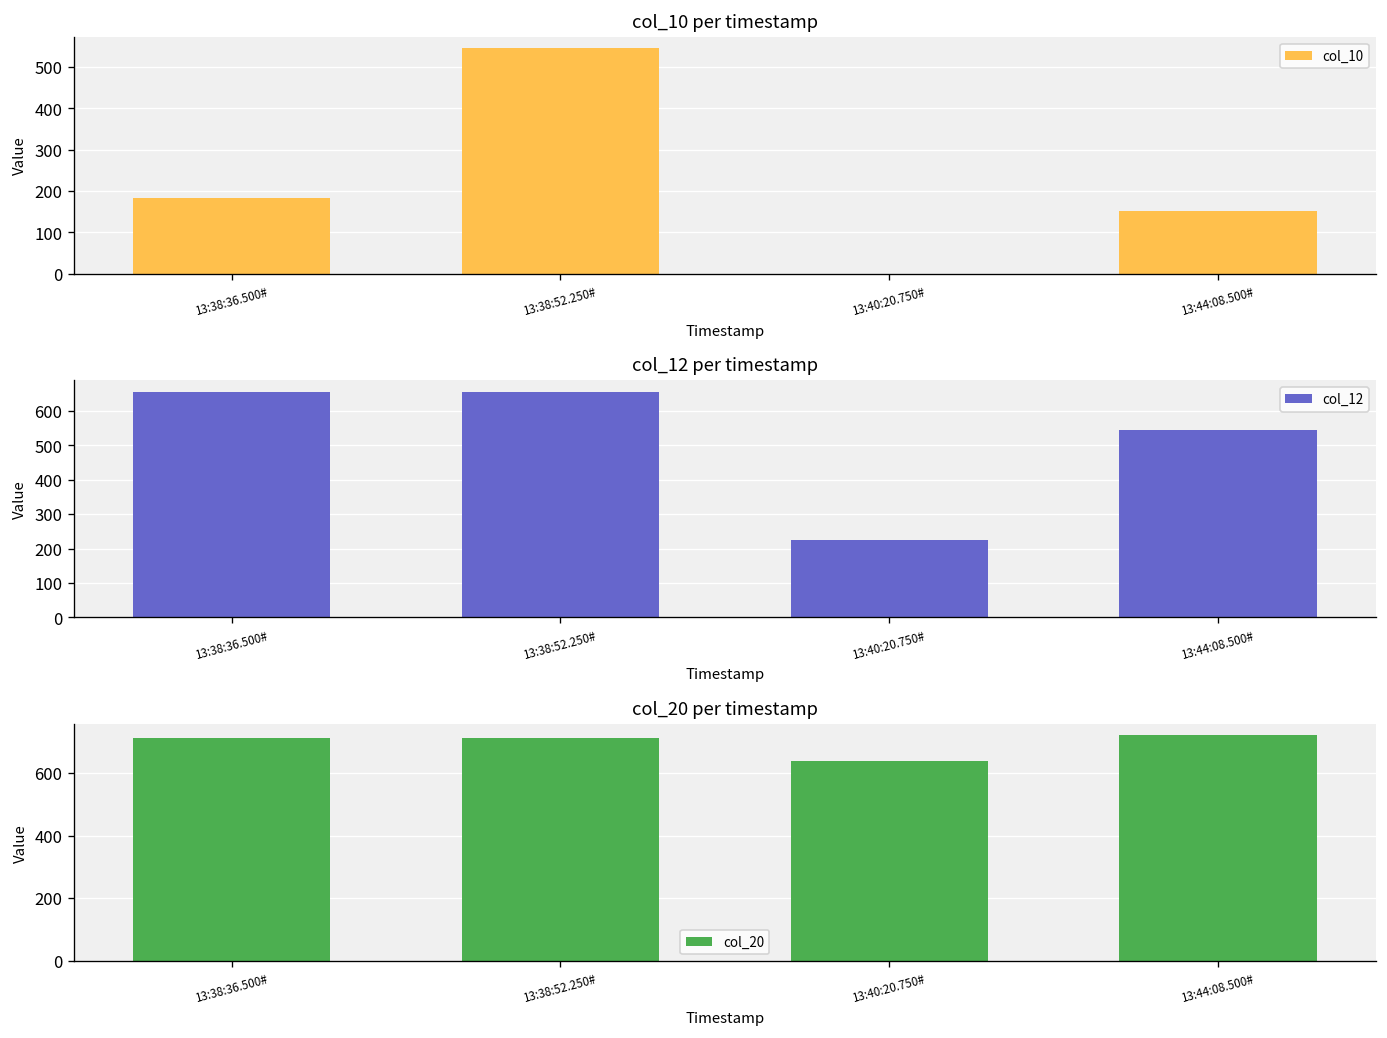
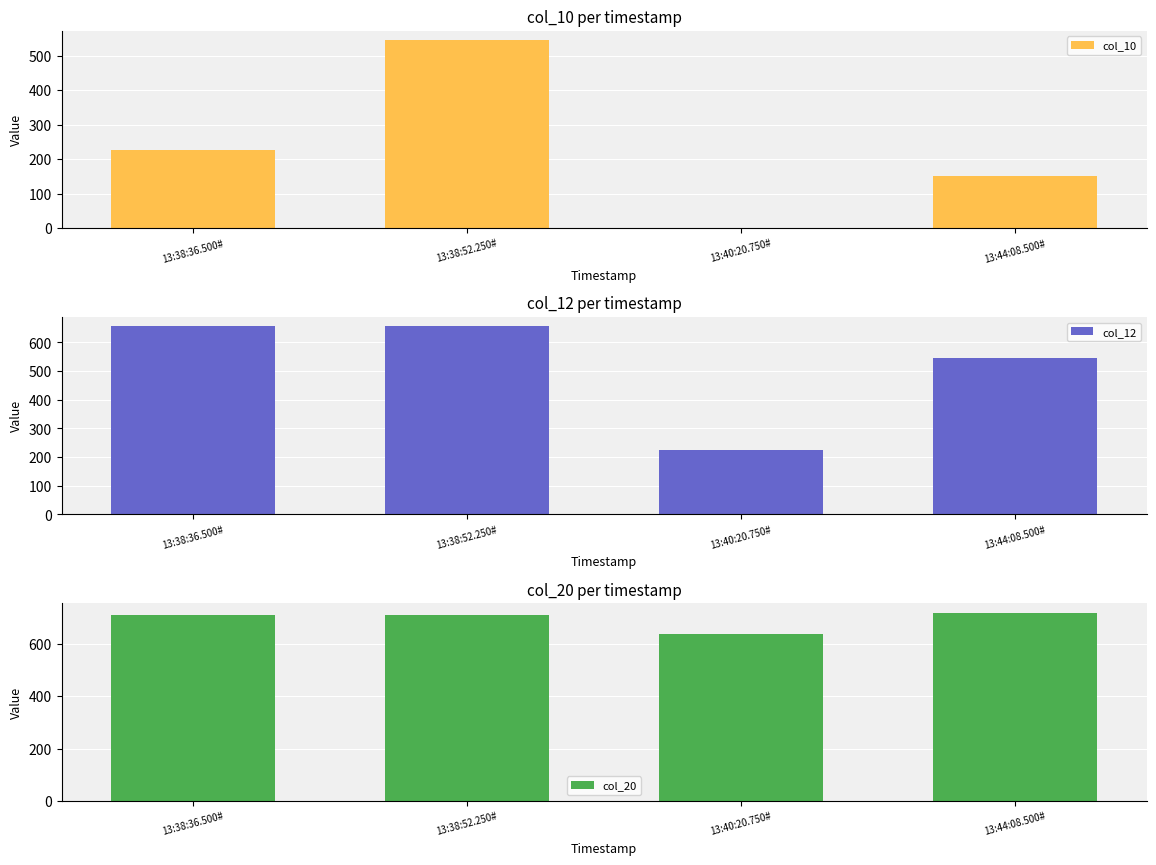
col_10 per timestamp, 13:38:36.500#: 180 -> 230
